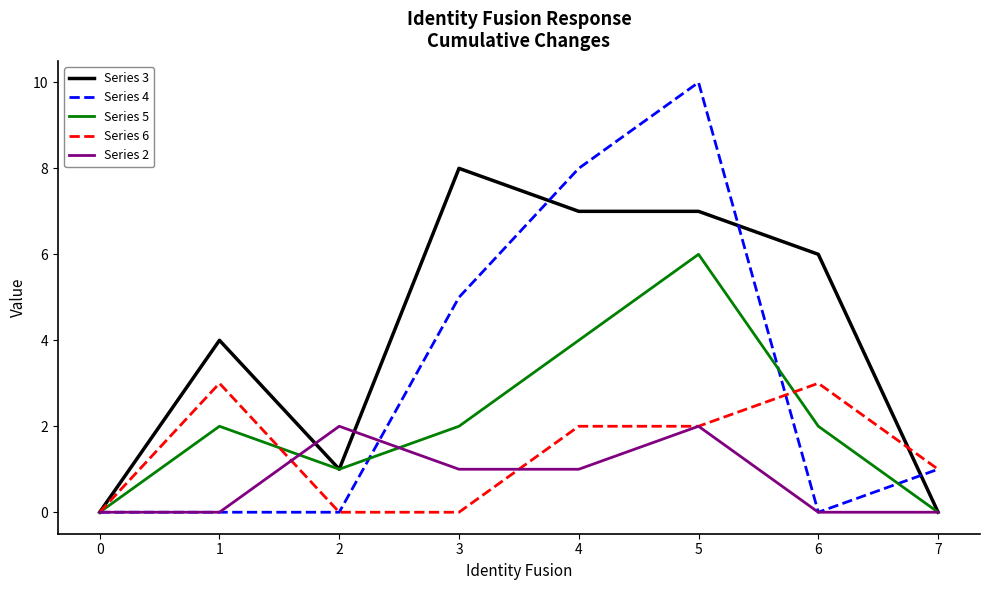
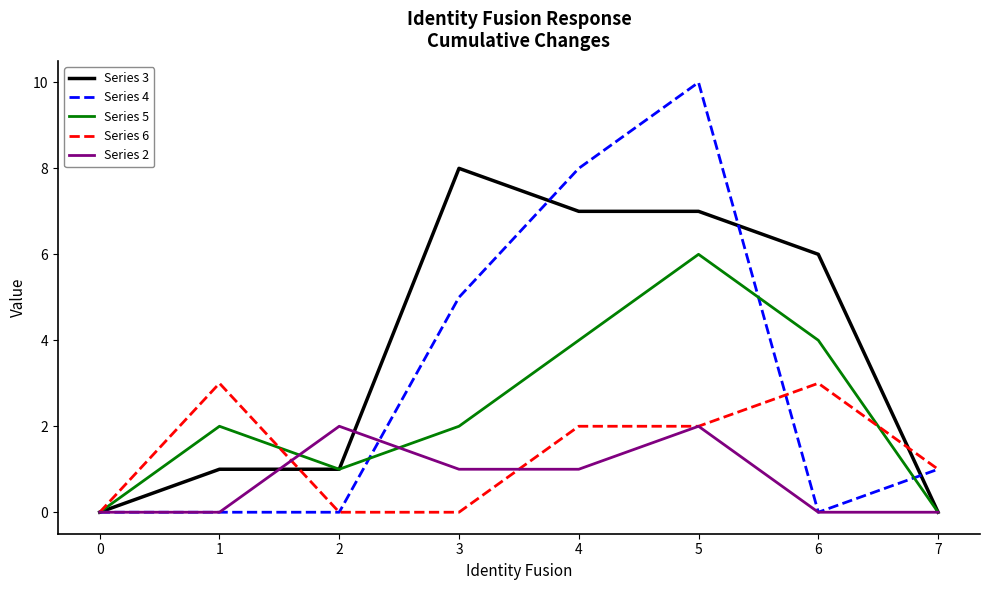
Series 3, 1: 4 -> 1
Series 5, 6: 2 -> 4
